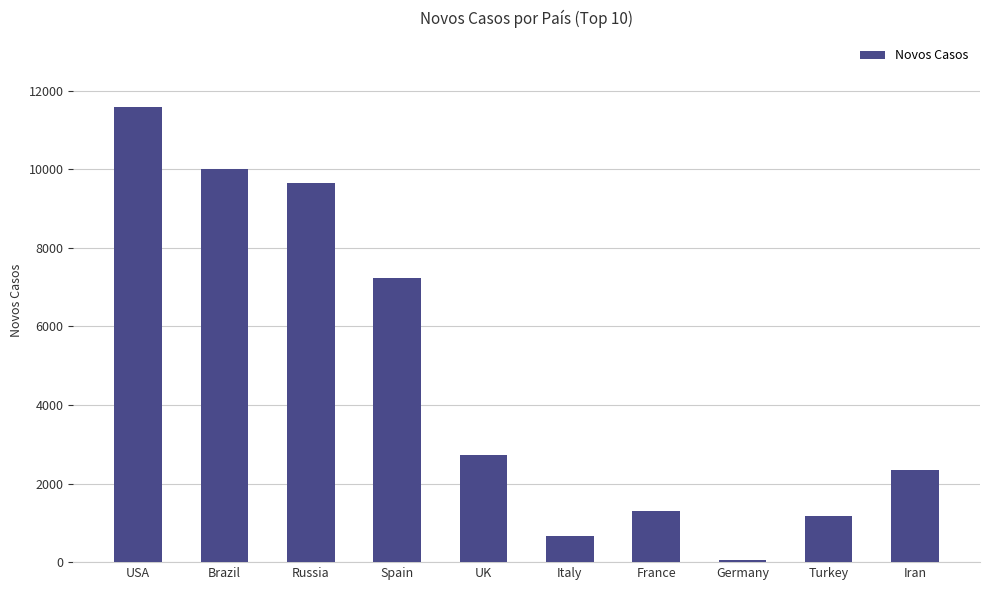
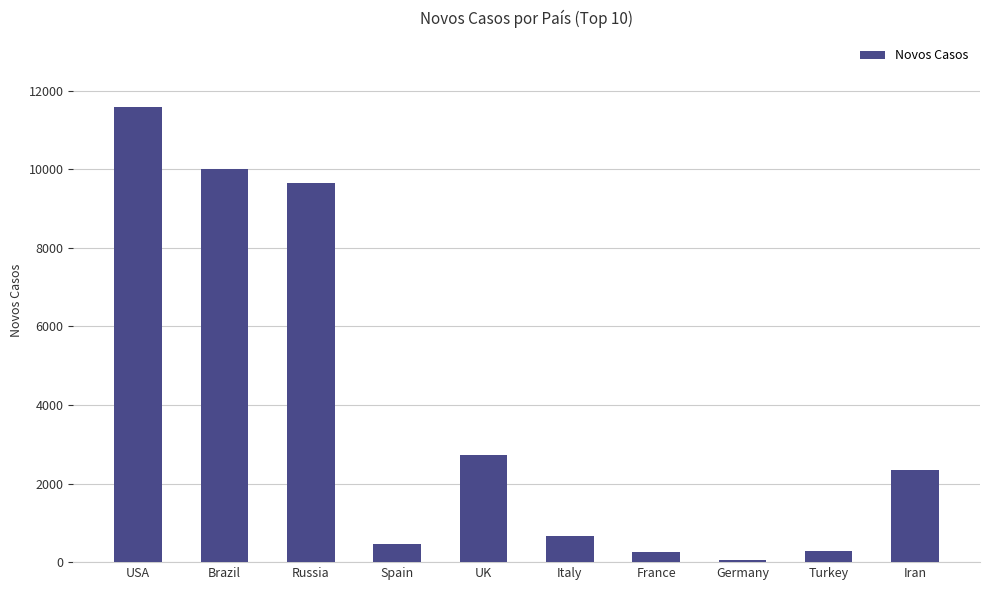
Spain: 7200 -> 500
France: 1300 -> 300
Turkey: 1200 -> 300
